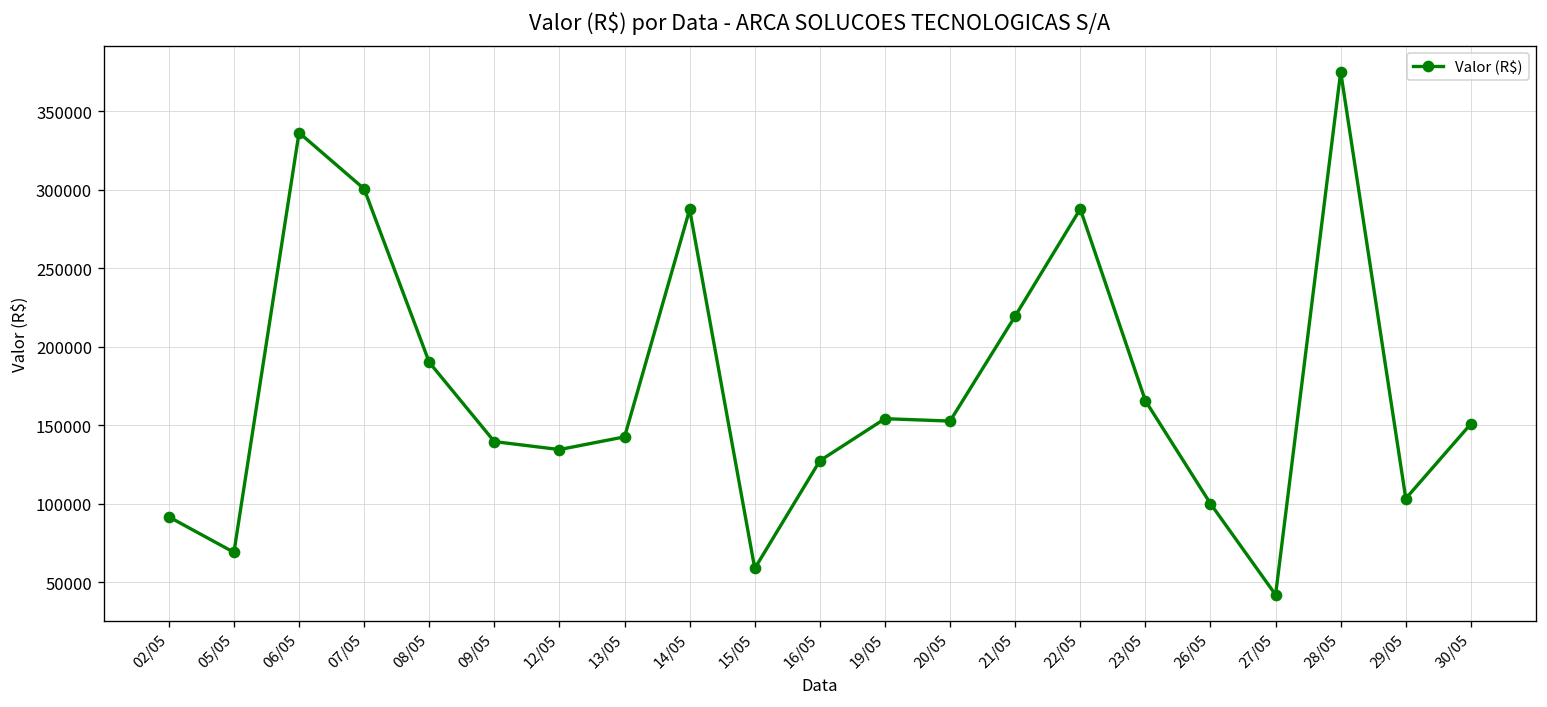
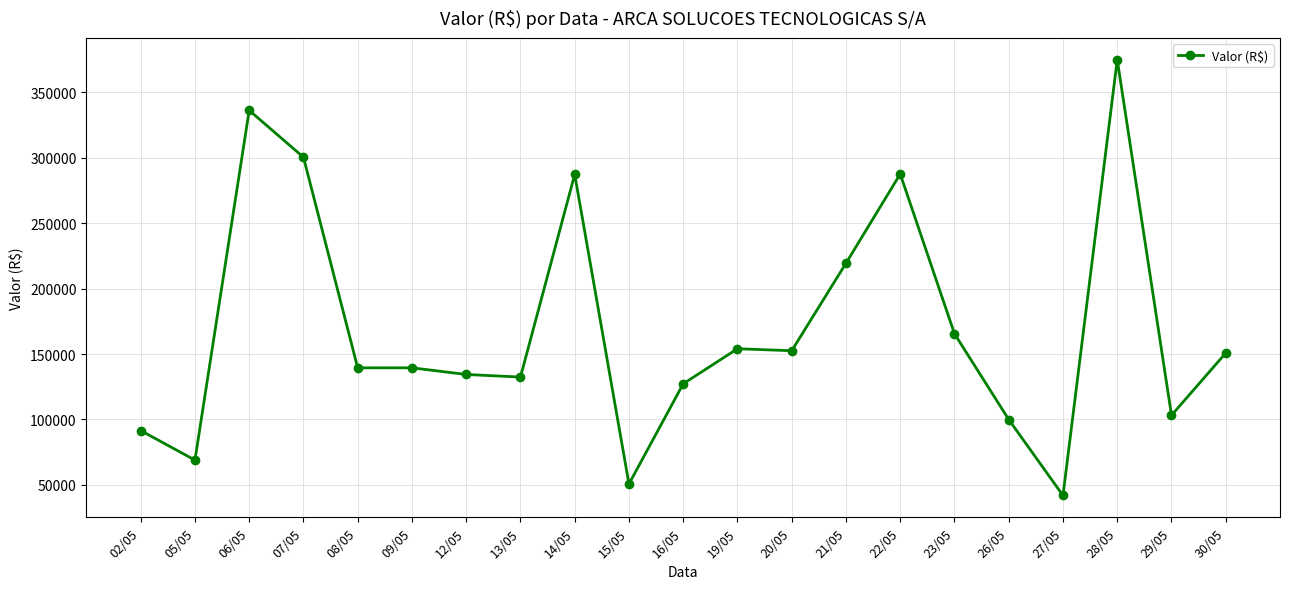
08/05: 190000 -> 139000
13/05: 143000 -> 132000
15/05: 59000 -> 51000
